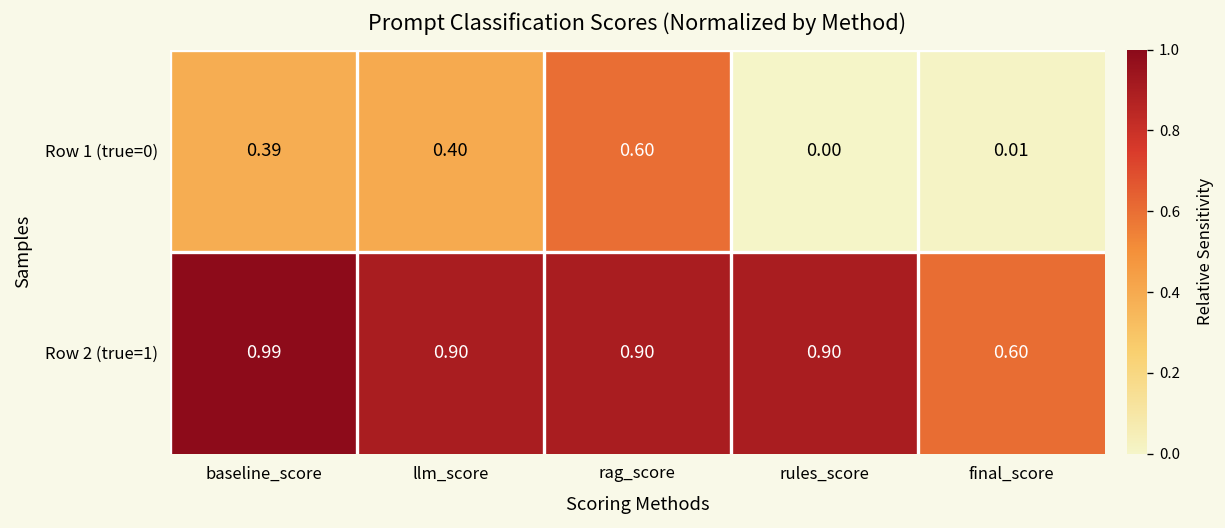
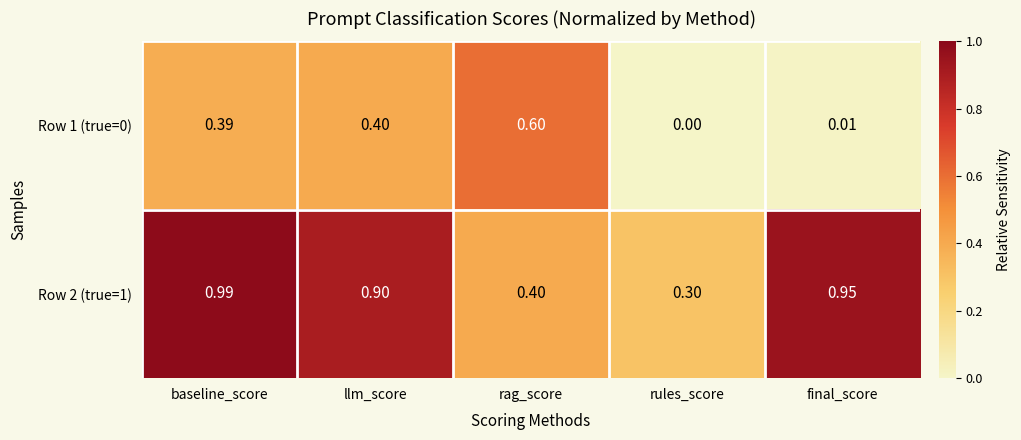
Row 2 (true=1), rag_score: 0.90 -> 0.40
Row 2 (true=1), rules_score: 0.90 -> 0.30
Row 2 (true=1), final_score: 0.60 -> 0.95
